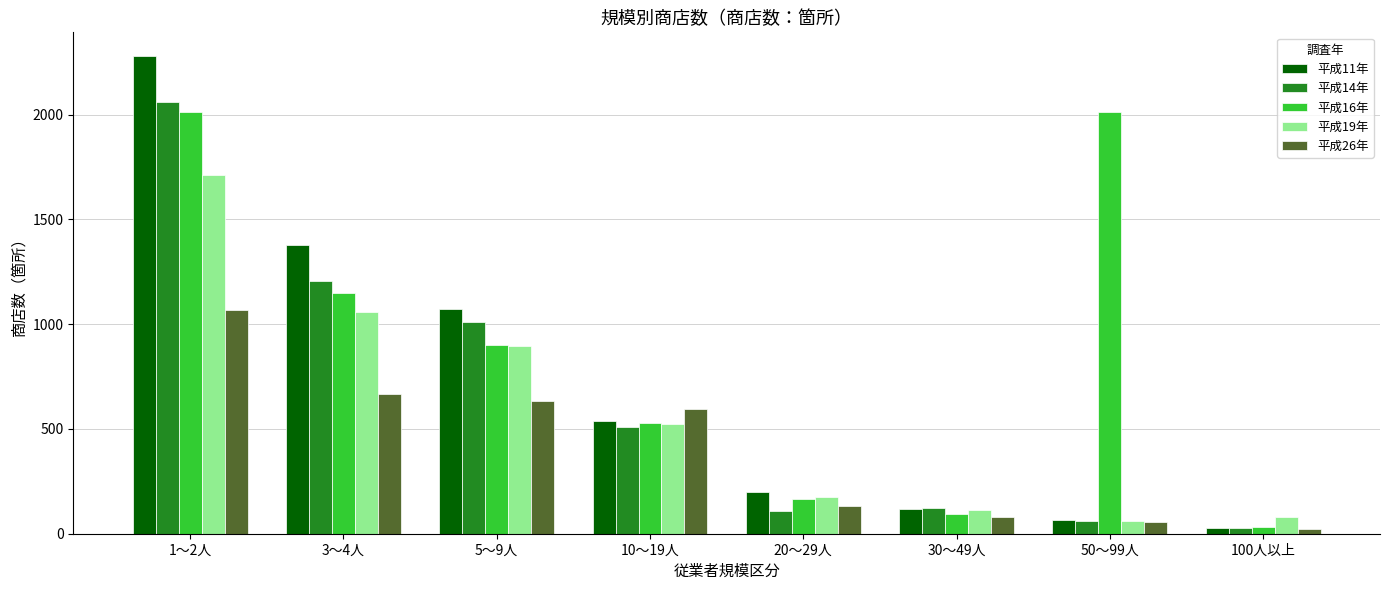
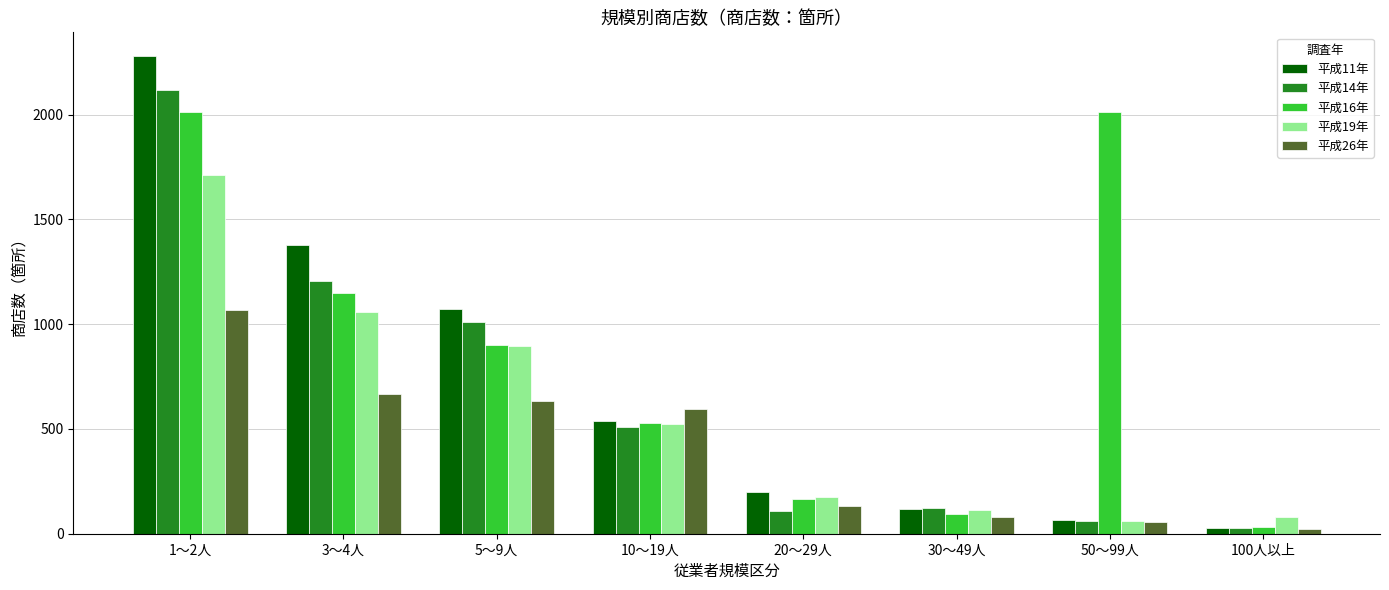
平成14年, 1～2人: 2060 -> 2120
